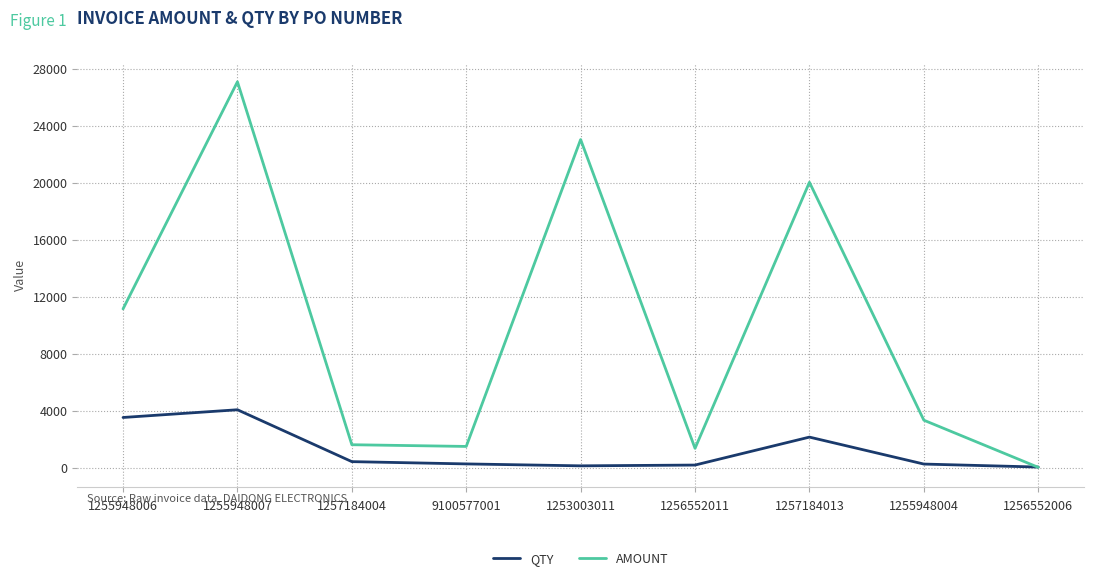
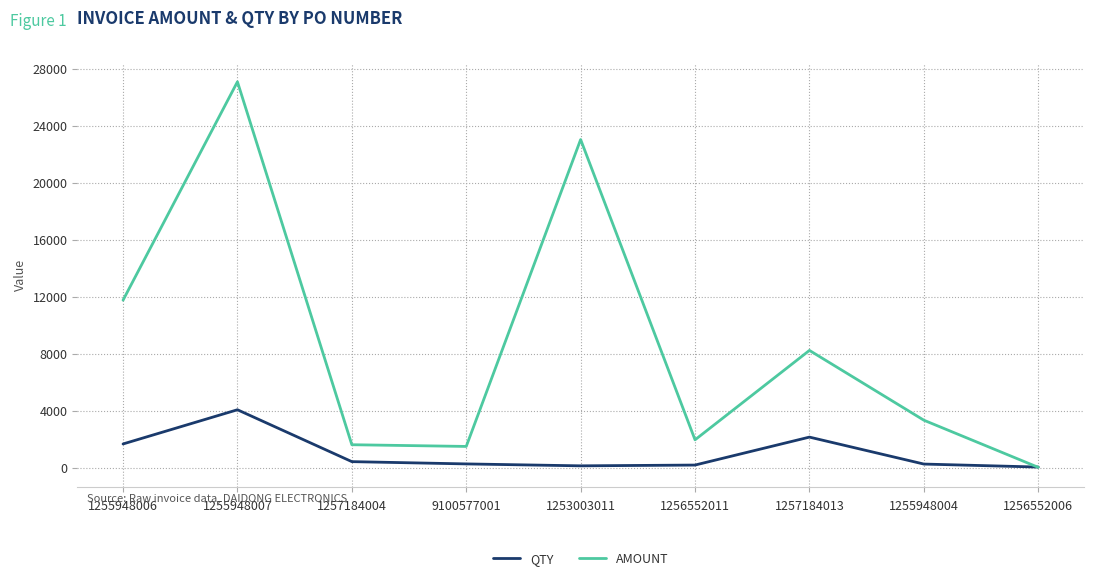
QTY, 1255948006: 3500 -> 1700
AMOUNT, 1255948006: 11200 -> 11800
AMOUNT, 1256552011: 1400 -> 2000
AMOUNT, 1257184013: 20000 -> 8200
